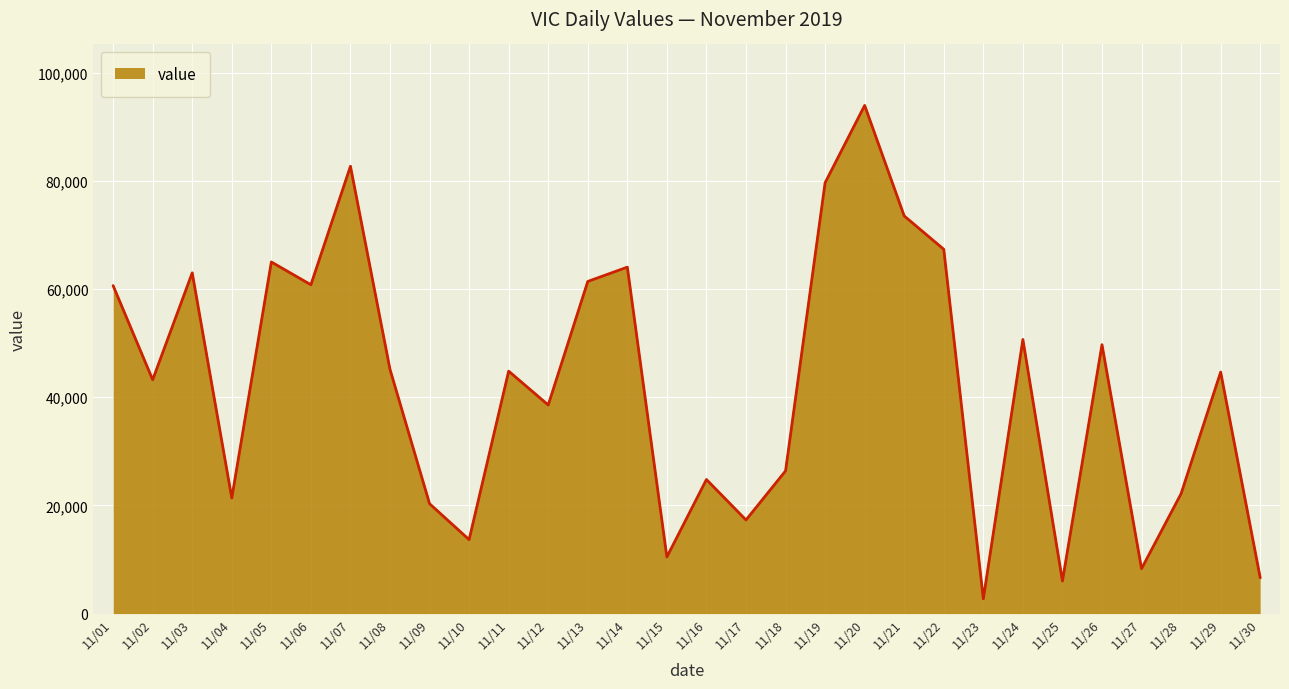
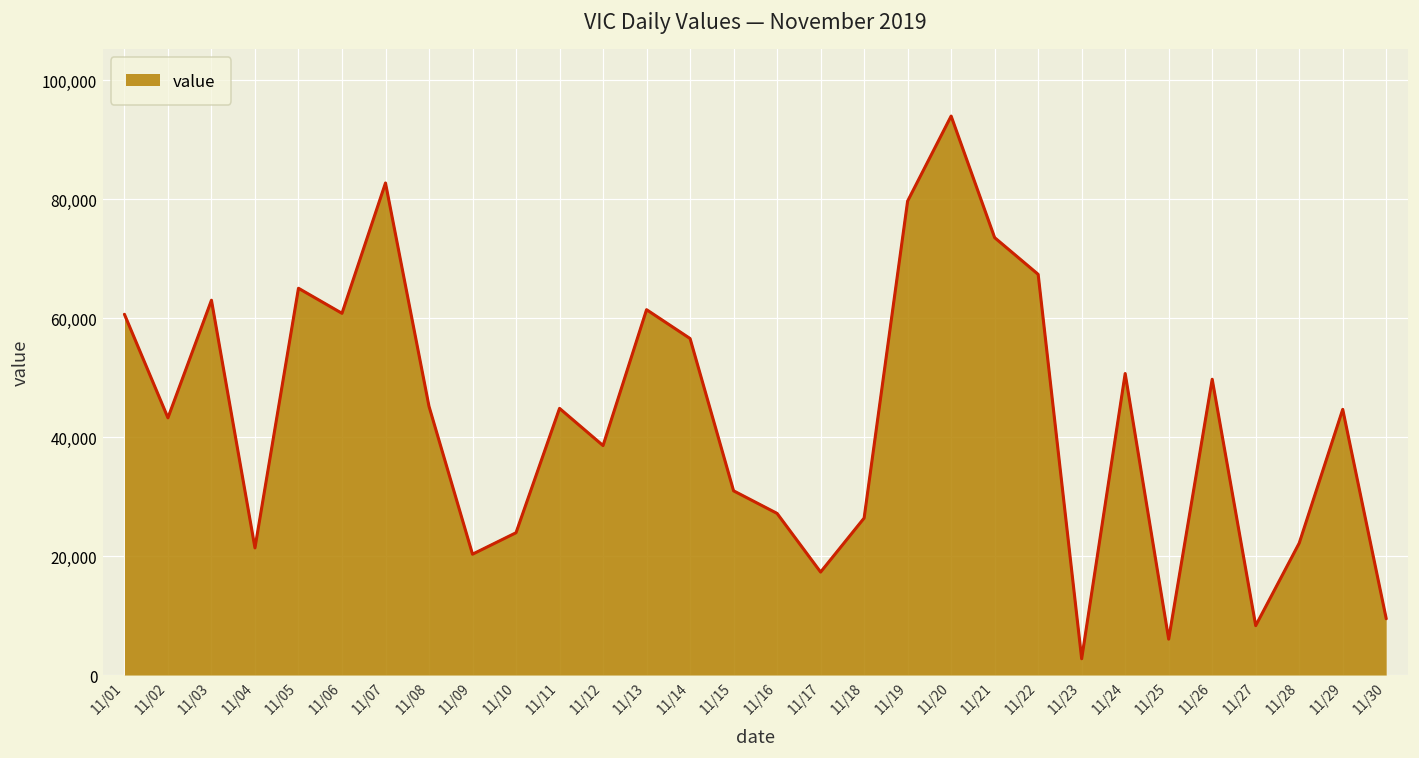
11/10: 14,000 -> 24,000
11/14: 64,000 -> 57,000
11/15: 10,000 -> 31,000
11/16: 25,000 -> 27,000
11/30: 7,000 -> 9,000
